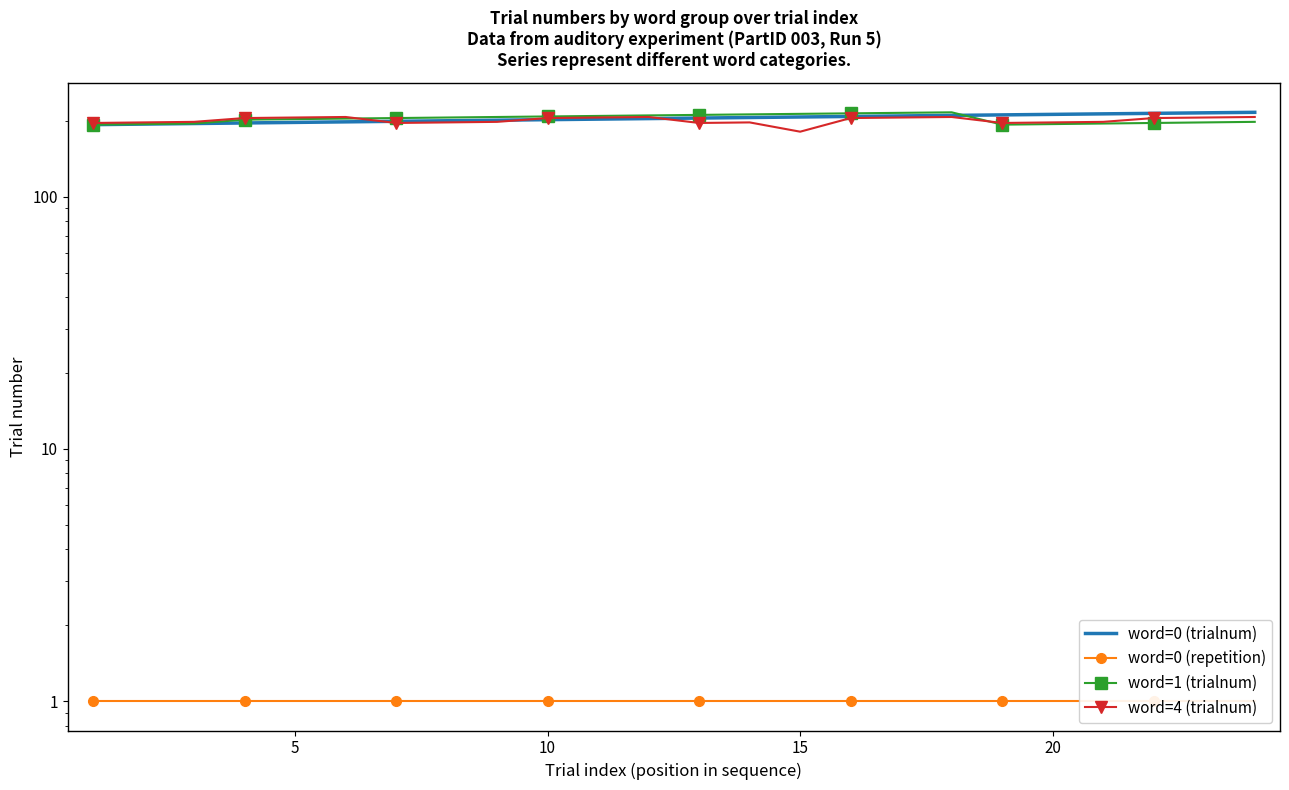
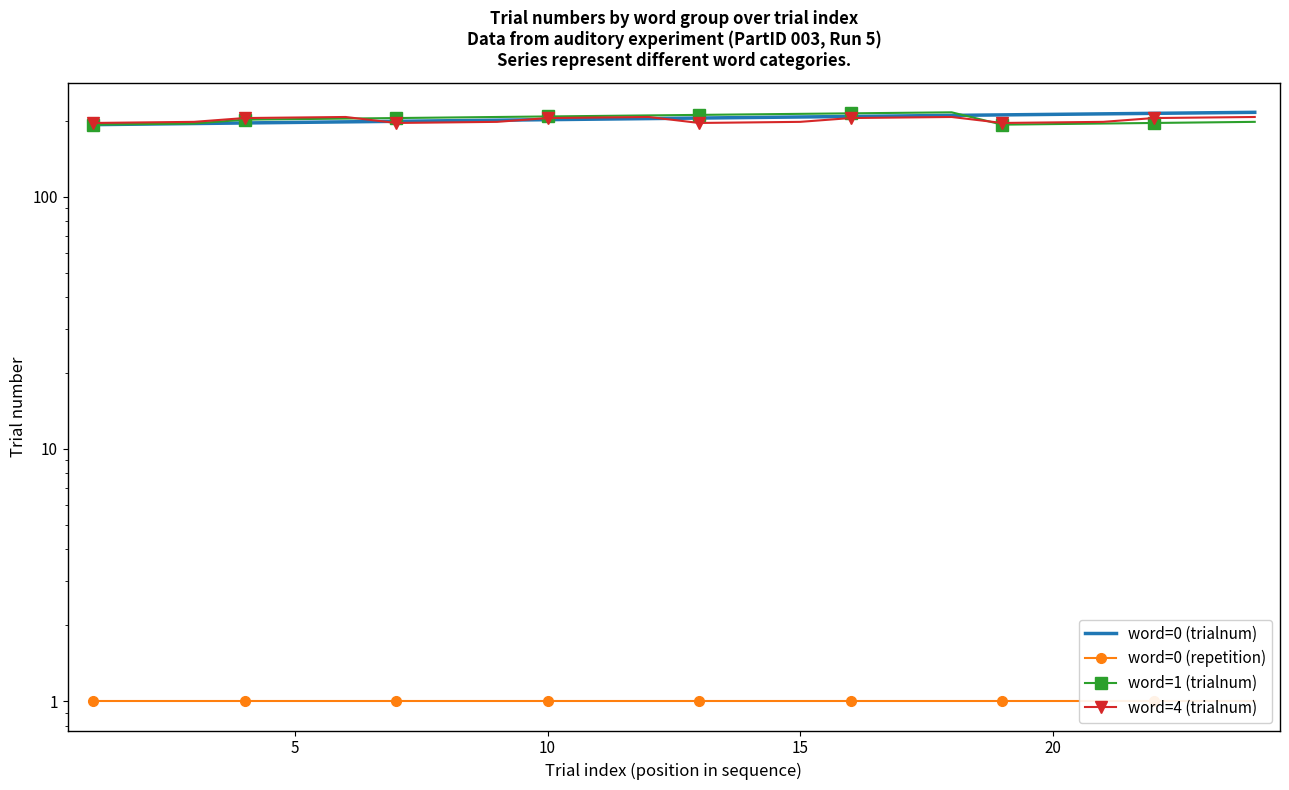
word=4 (trialnum), 15: 180 -> 200
